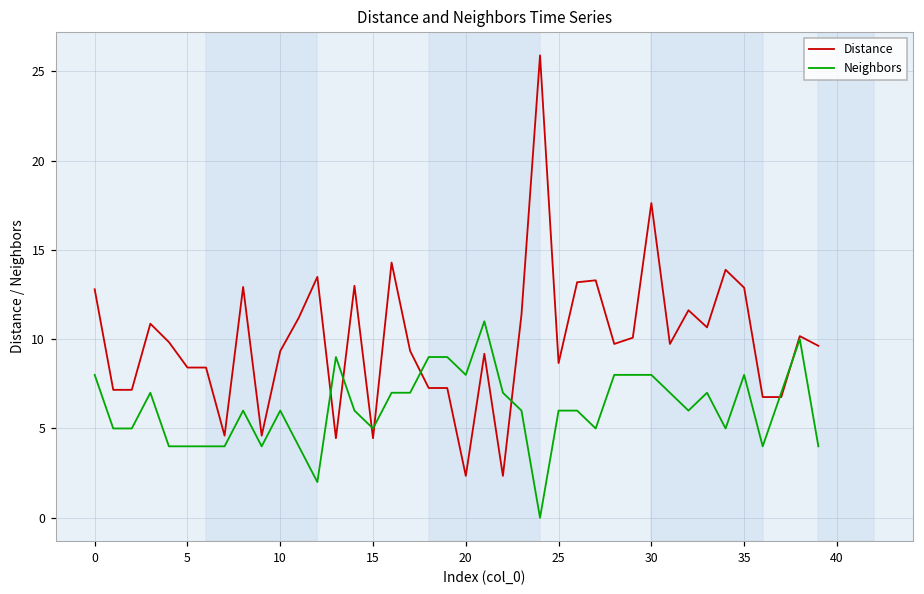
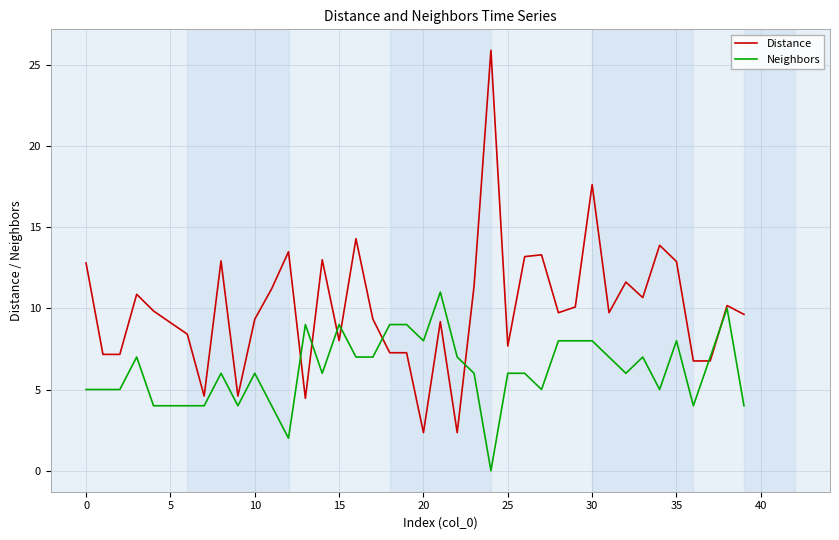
Neighbors, 0: 8 -> 5
Distance, 5: 8.4 -> 9.1
Distance, 15: 4.5 -> 8.0
Neighbors, 15: 5 -> 9
Distance, 25: 8.7 -> 7.7
